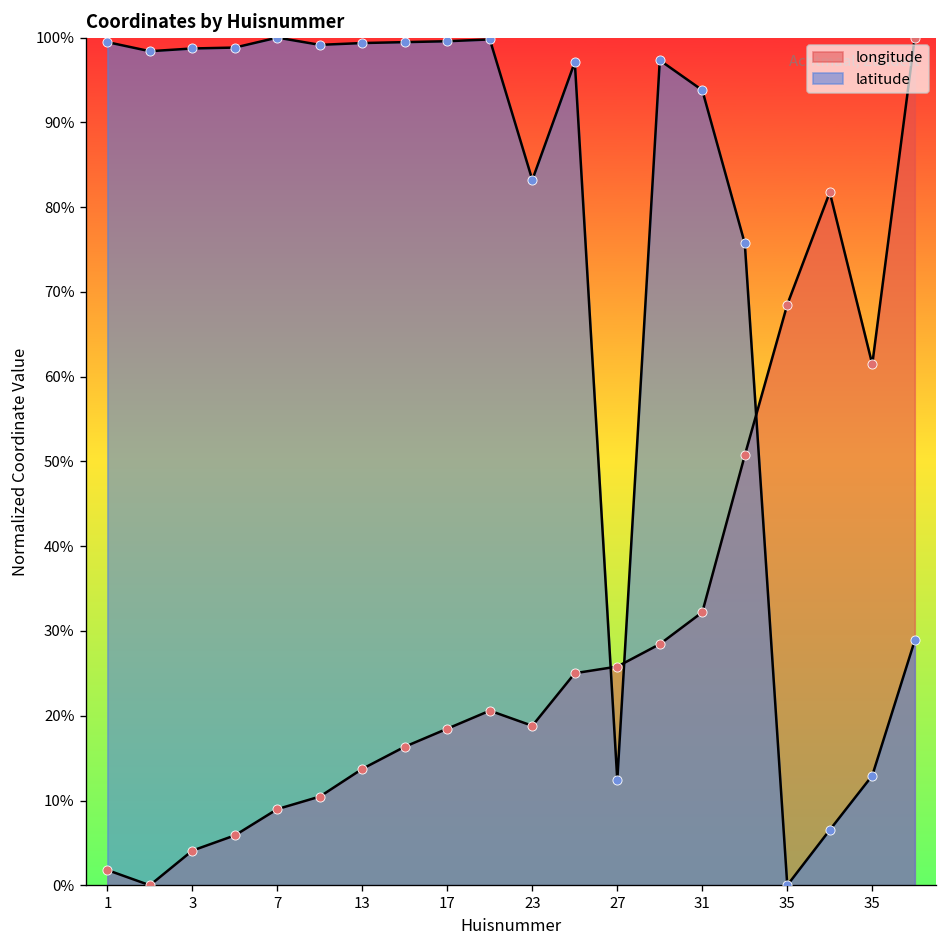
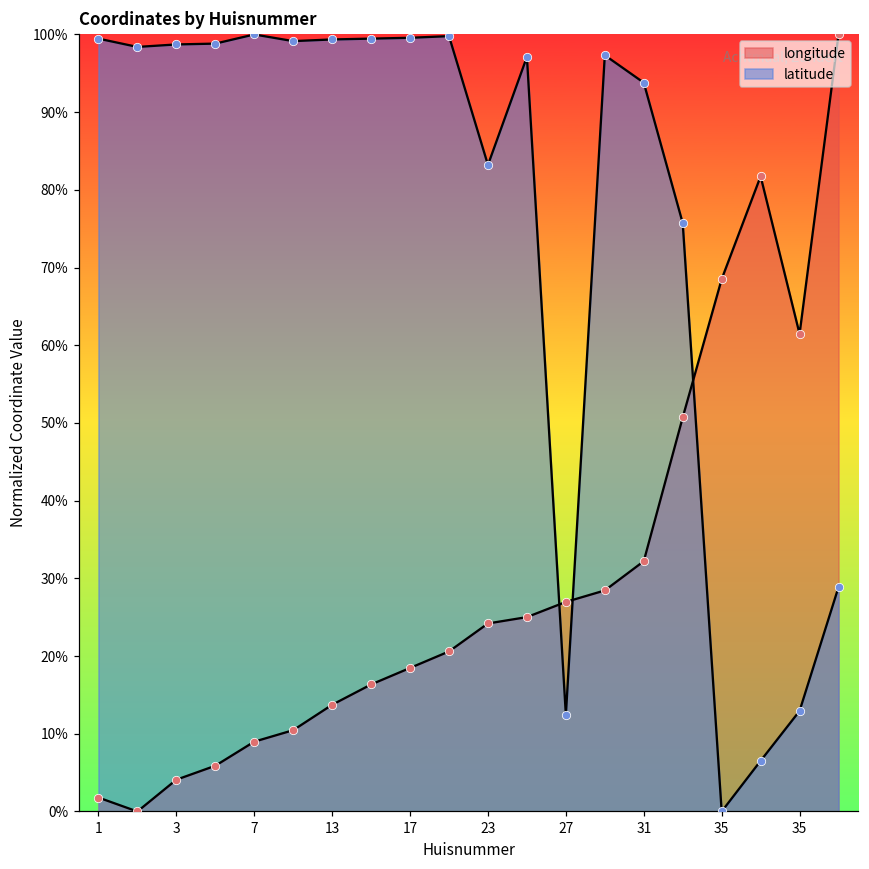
longitude, 23: 19% -> 24%
longitude, 27: 26% -> 27%
